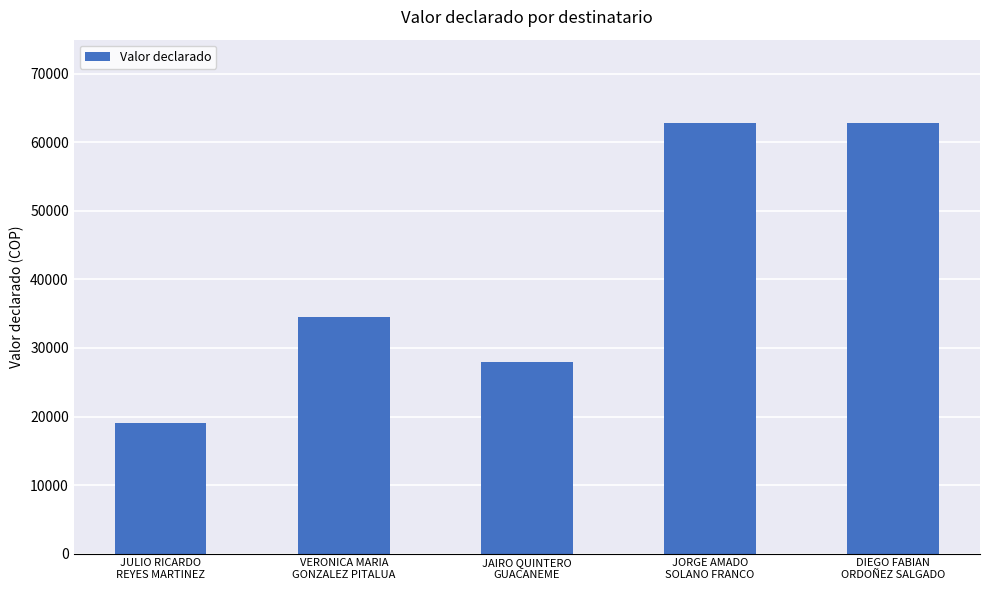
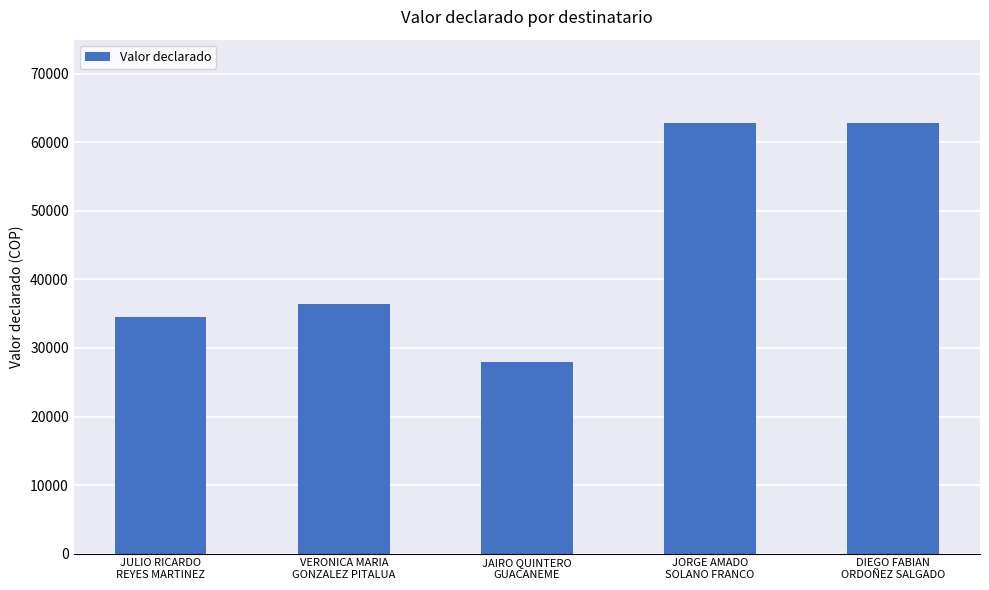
JULIO RICARDO REYES MARTINEZ: 19000 -> 35000
VERONICA MARIA GONZALEZ PITALUA: 35000 -> 36000
